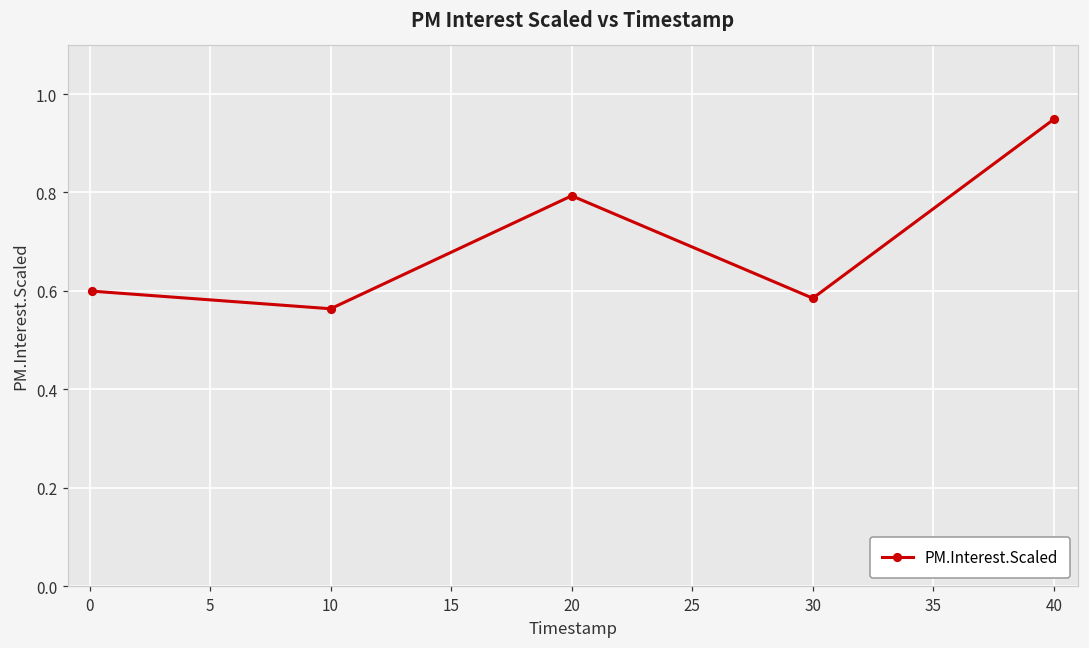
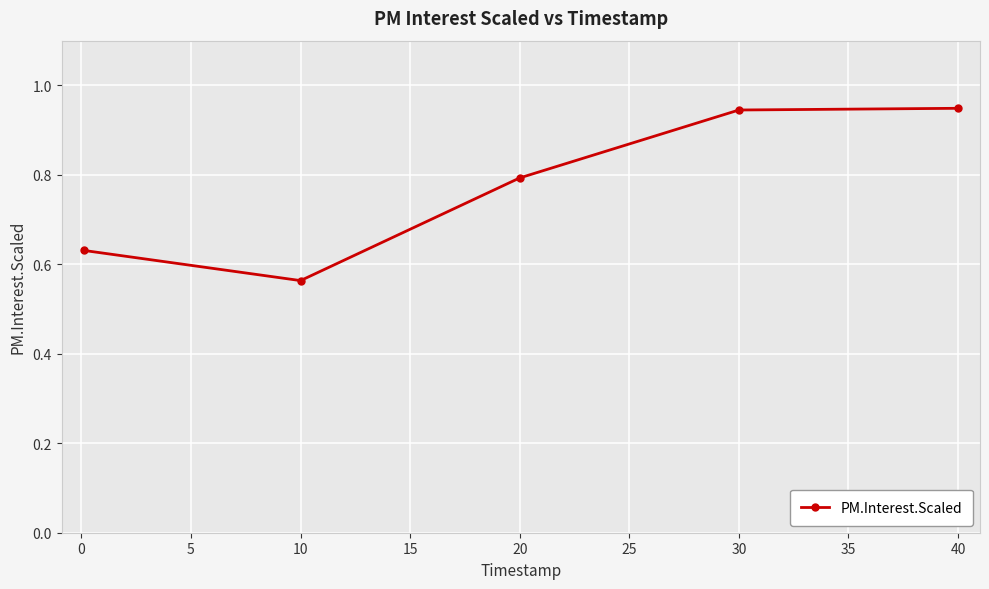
0: 0.60 -> 0.63
30: 0.59 -> 0.95
